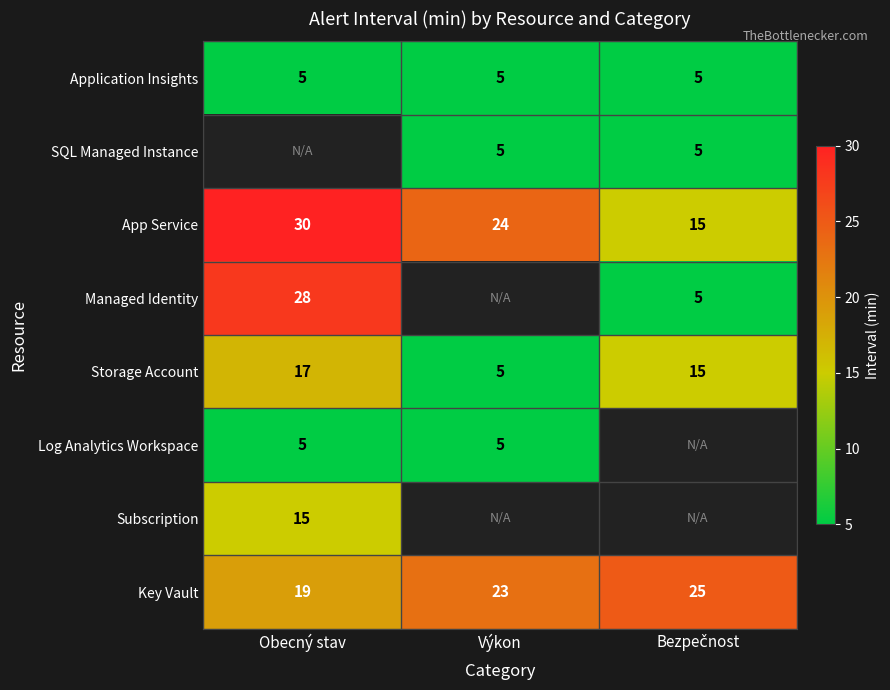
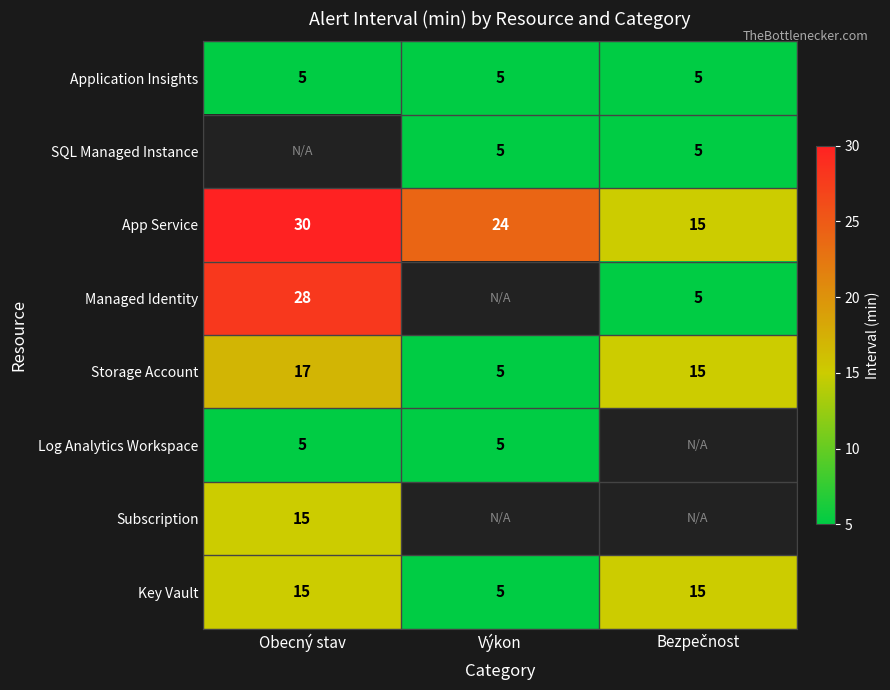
Key Vault, Obecný stav: 19 -> 15
Key Vault, Výkon: 23 -> 5
Key Vault, Bezpečnost: 25 -> 15
